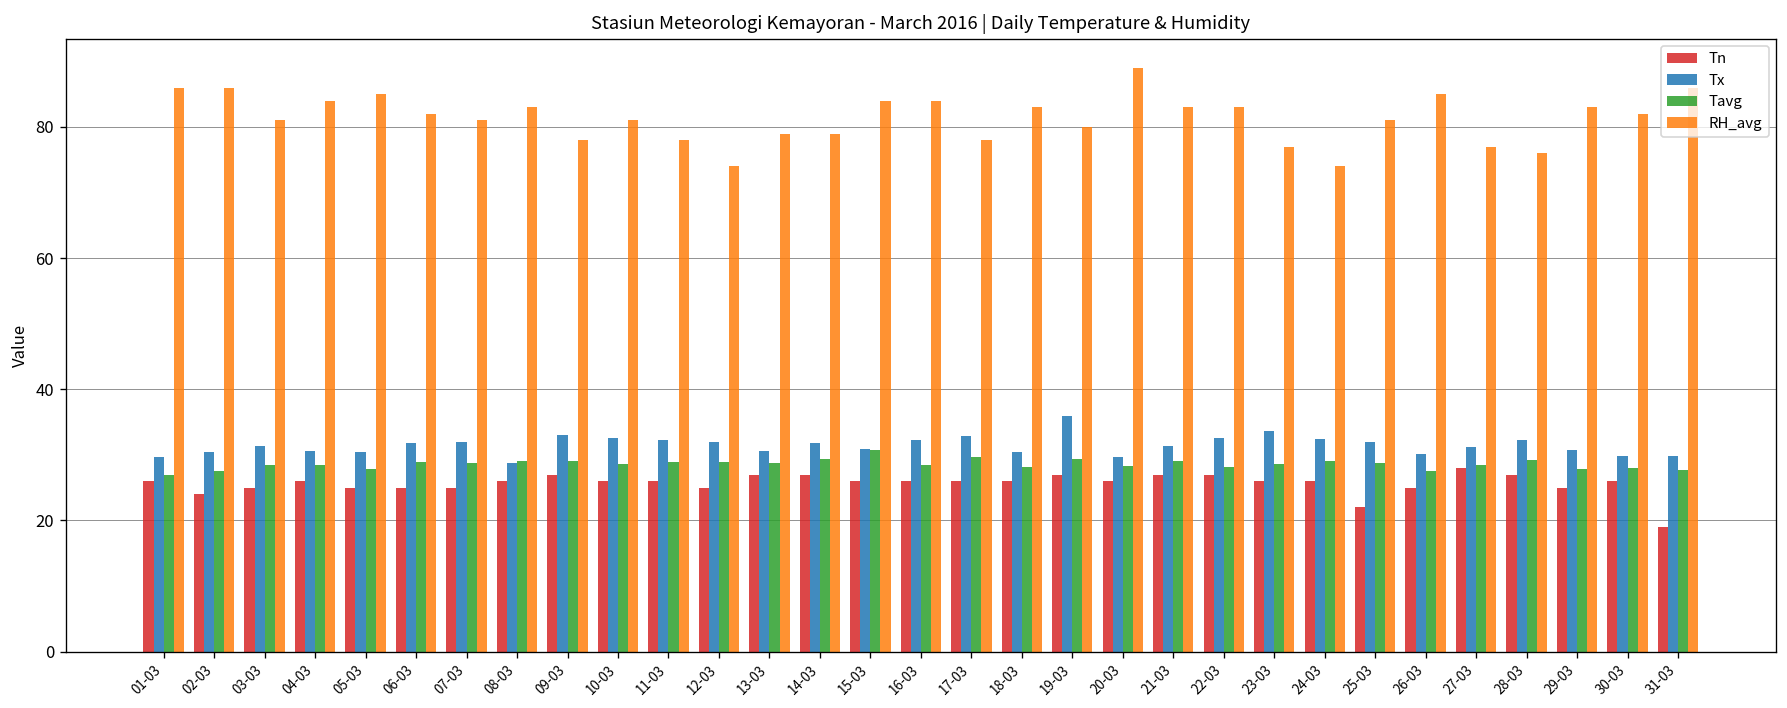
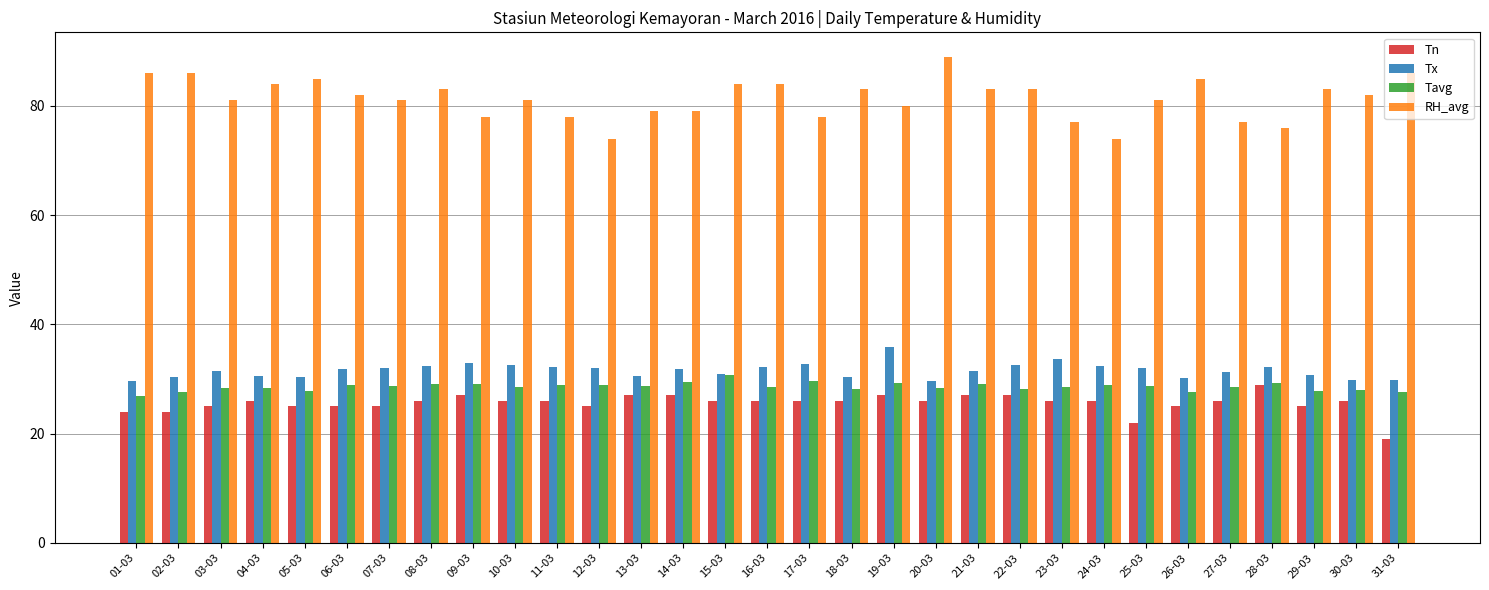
Tn, 01-03: 26 -> 24
Tx, 08-03: 29 -> 32
Tn, 27-03: 28 -> 26
Tn, 28-03: 27 -> 29
